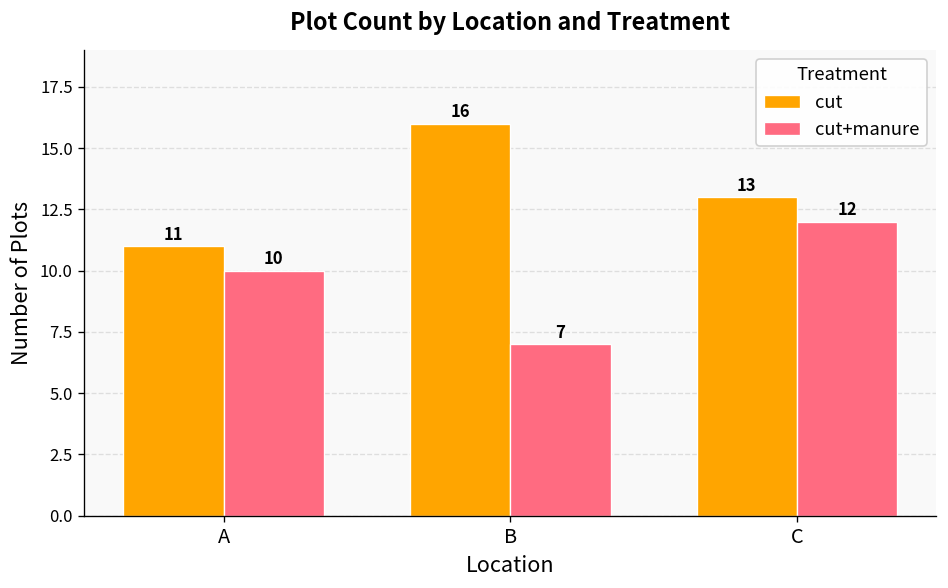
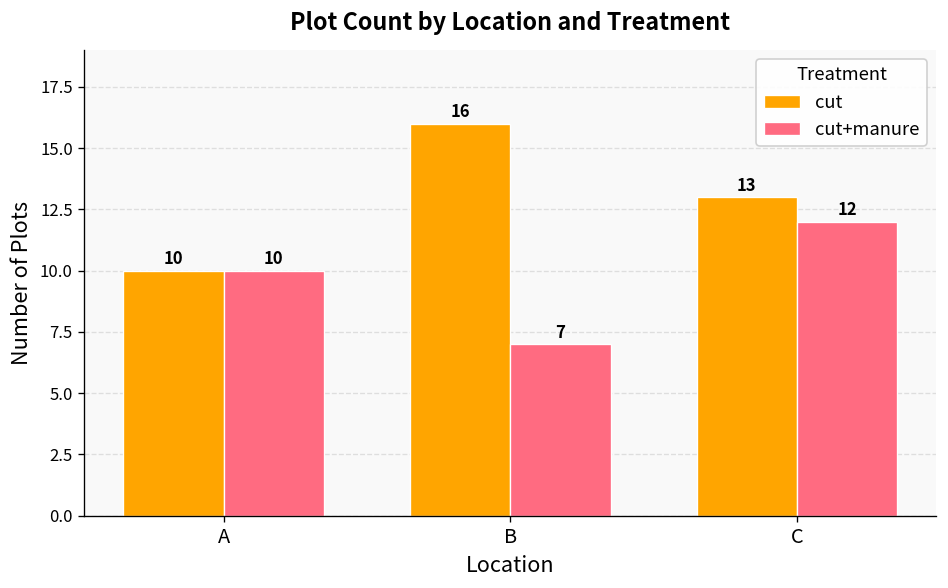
cut, A: 11 -> 10
